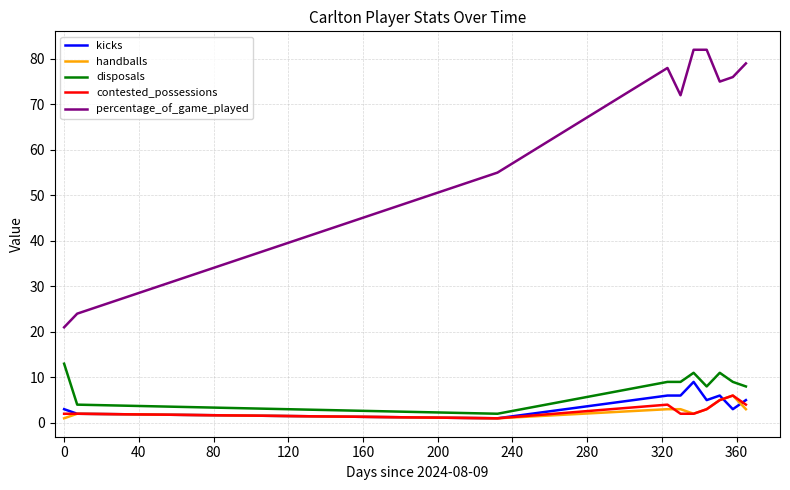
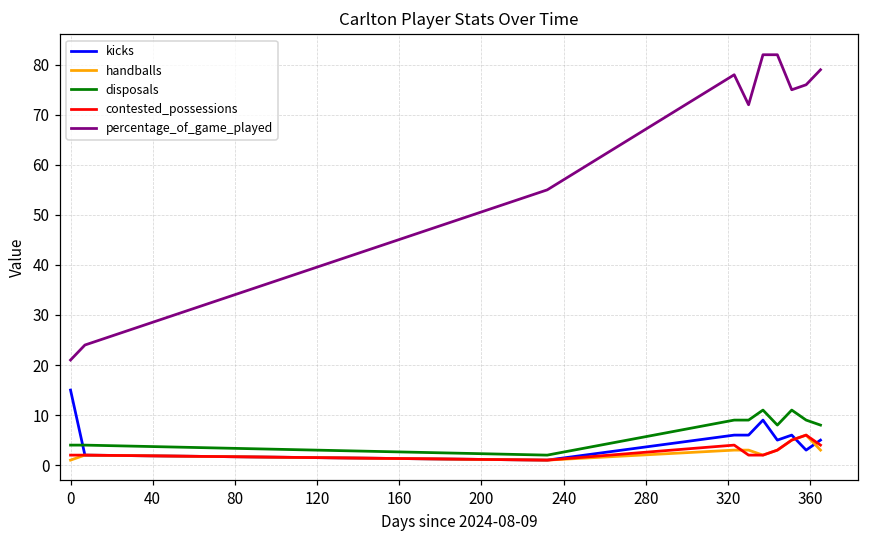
kicks, 0: 3 -> 15
disposals, 0: 13 -> 4
